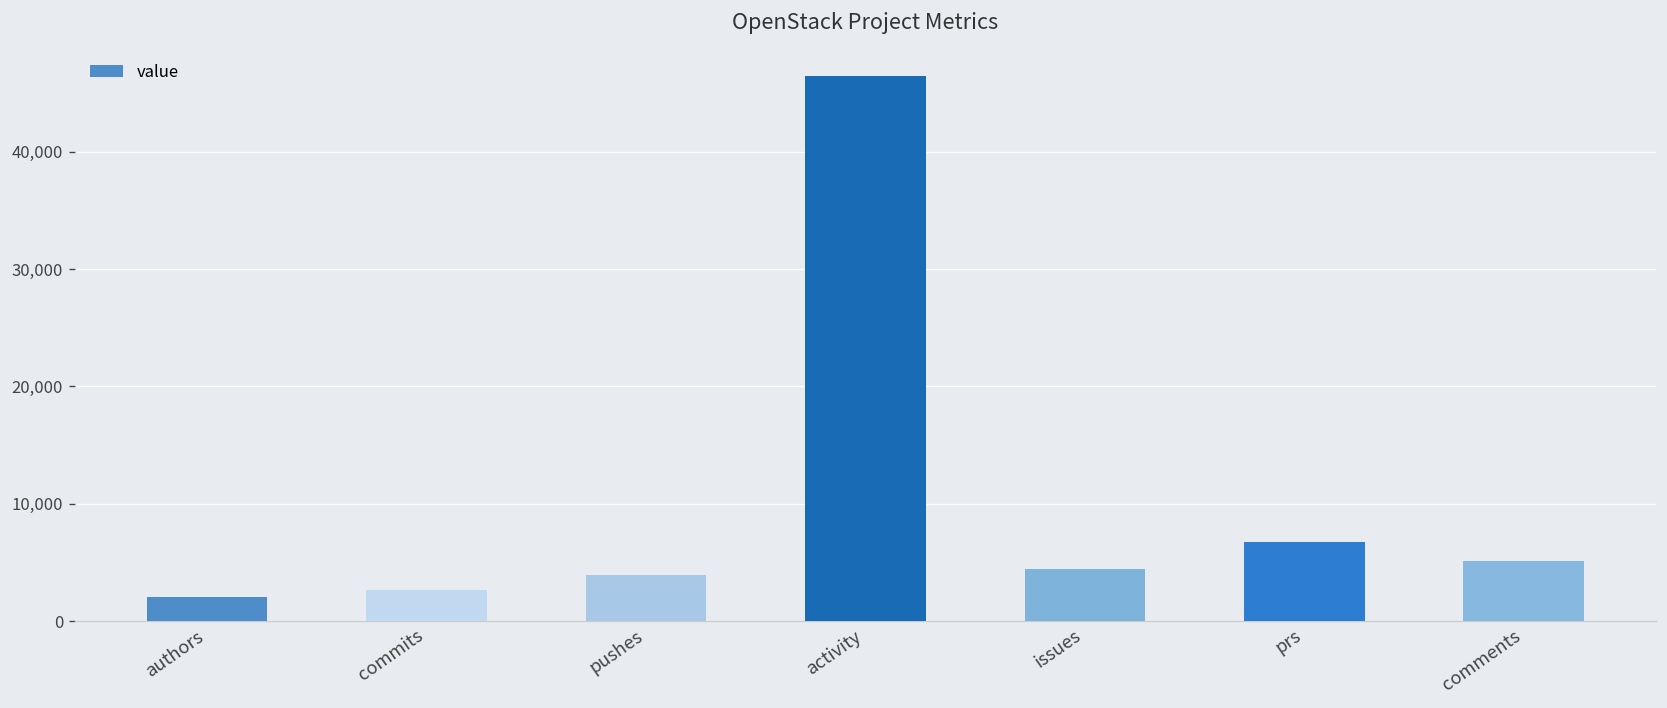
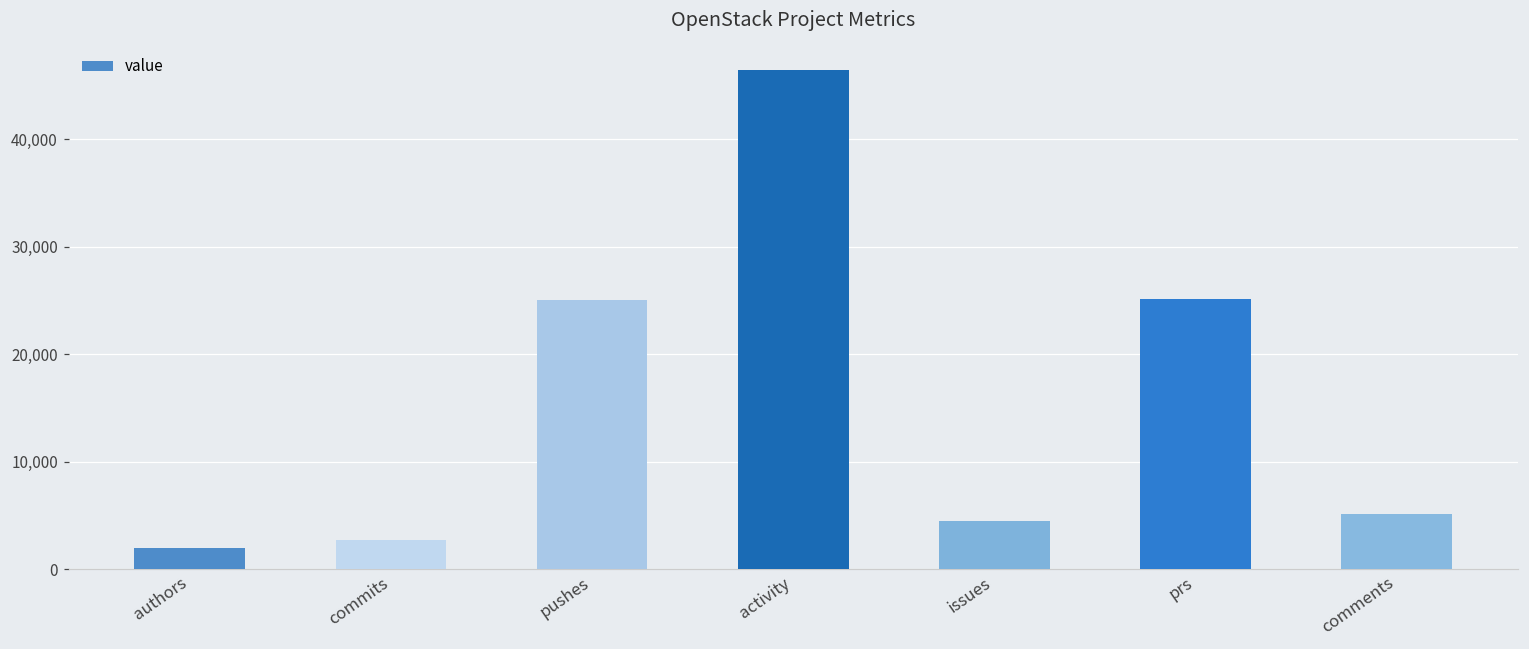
pushes: 4,000 -> 25,000
prs: 7,000 -> 25,000
